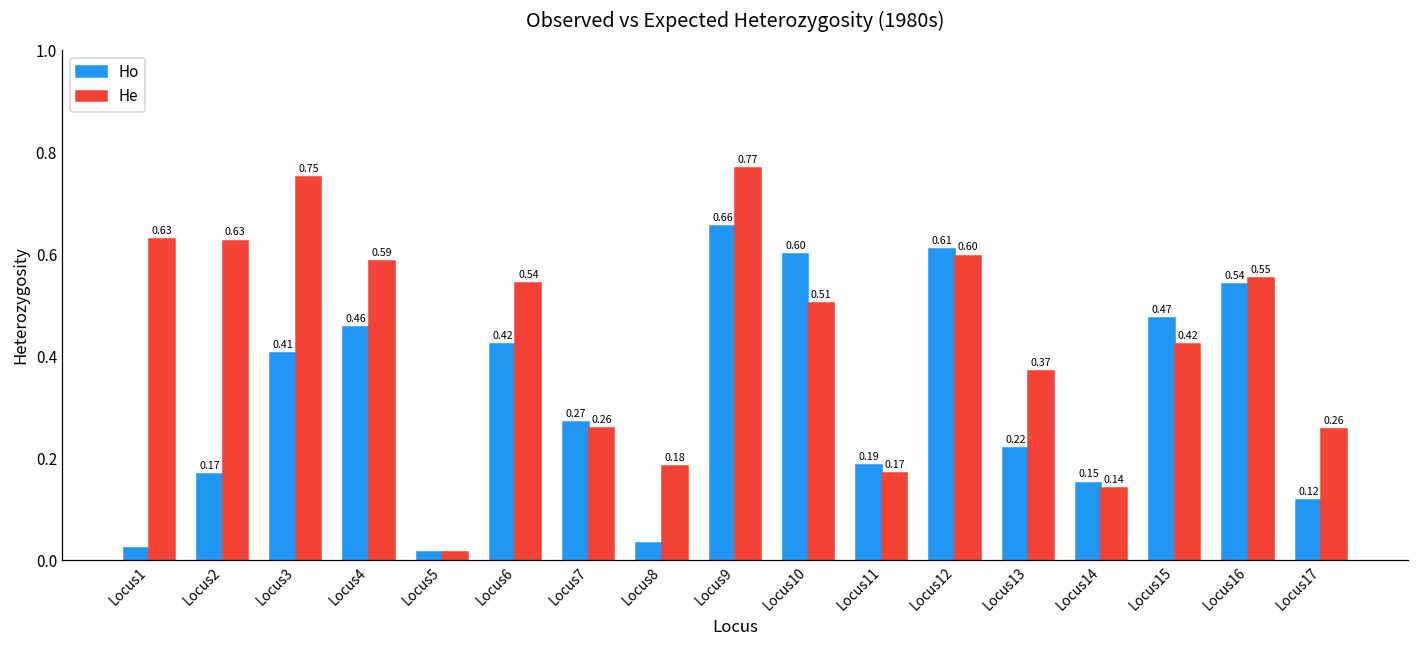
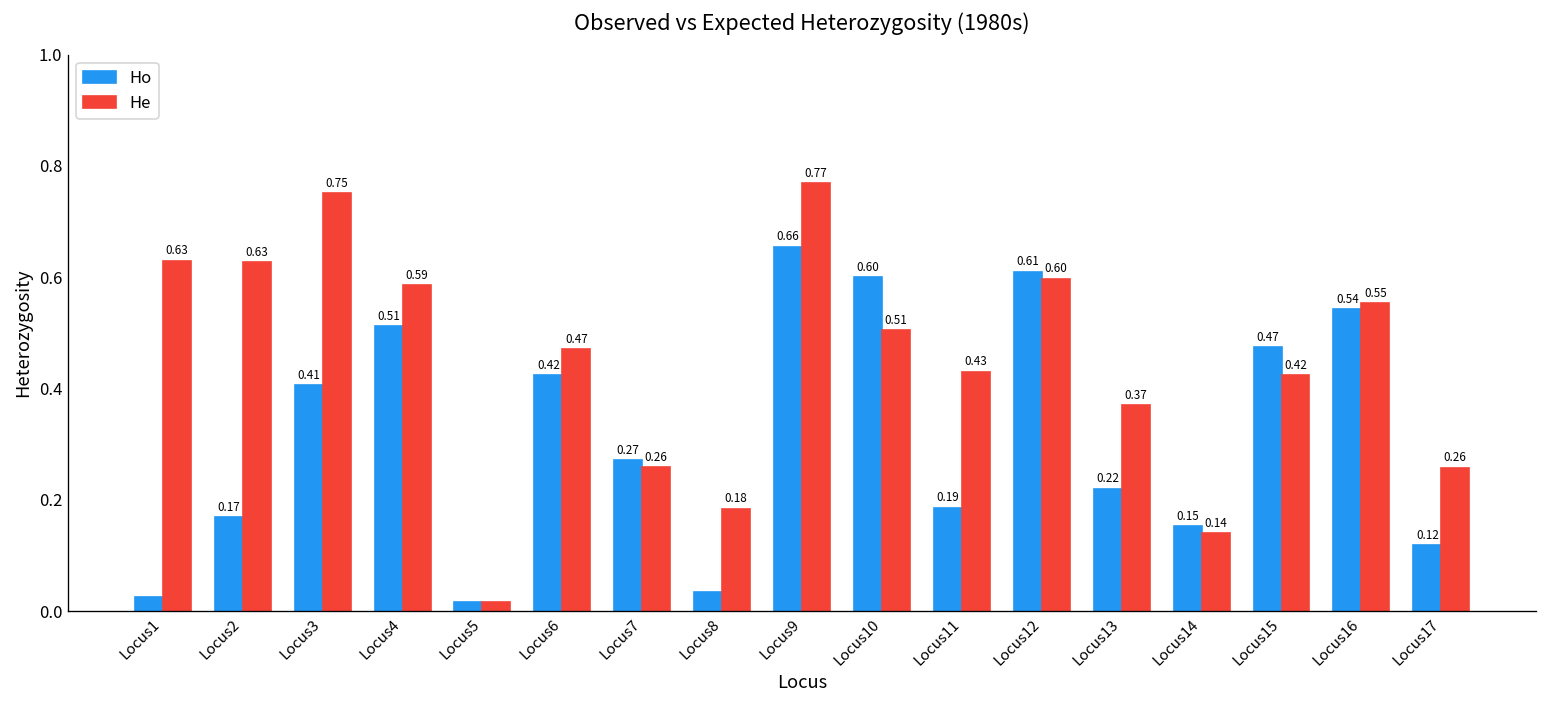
Ho, Locus4: 0.46 -> 0.51
He, Locus6: 0.54 -> 0.47
He, Locus11: 0.17 -> 0.43
